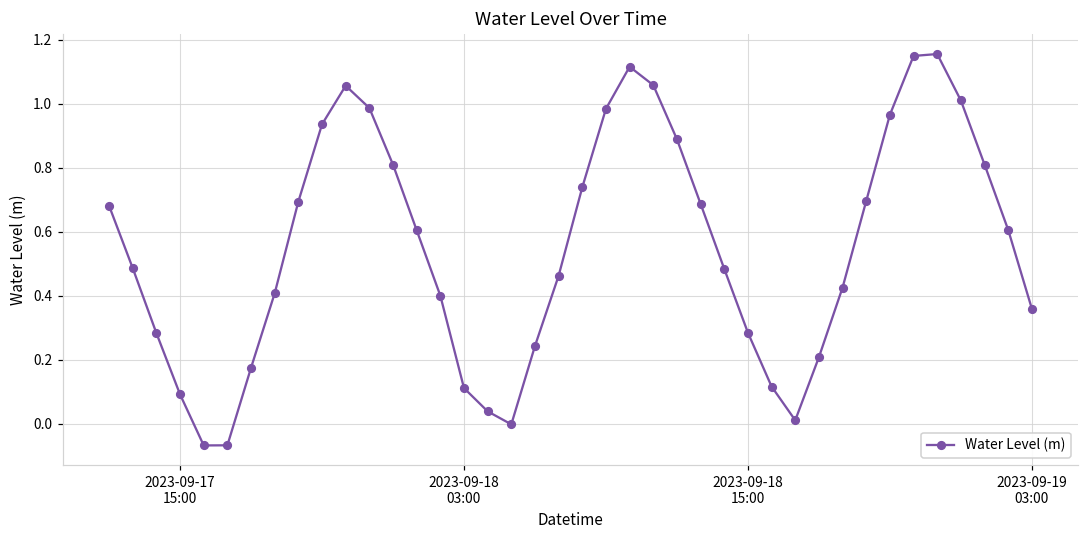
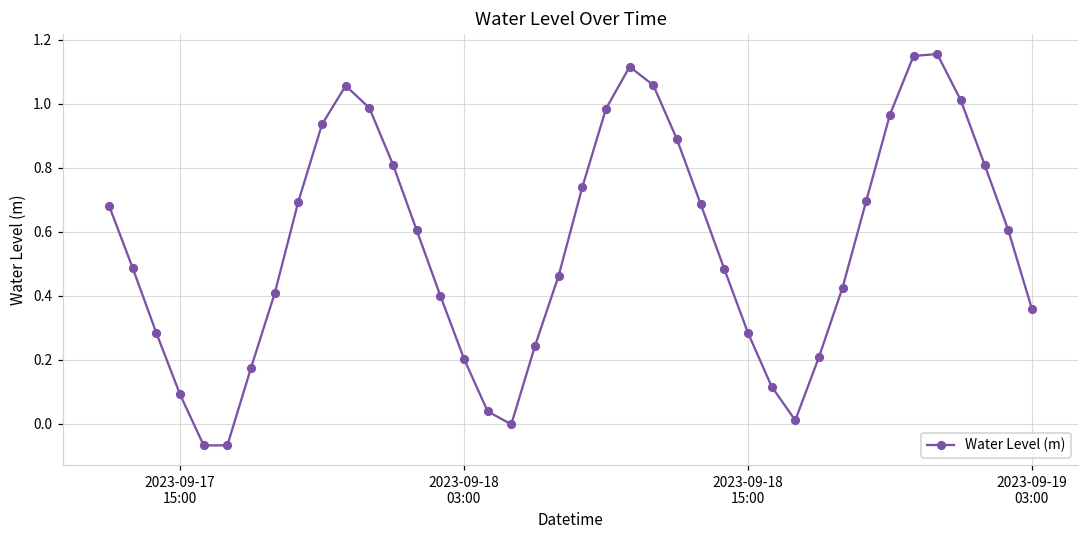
2023-09-18 03:00: 0.11 -> 0.20
